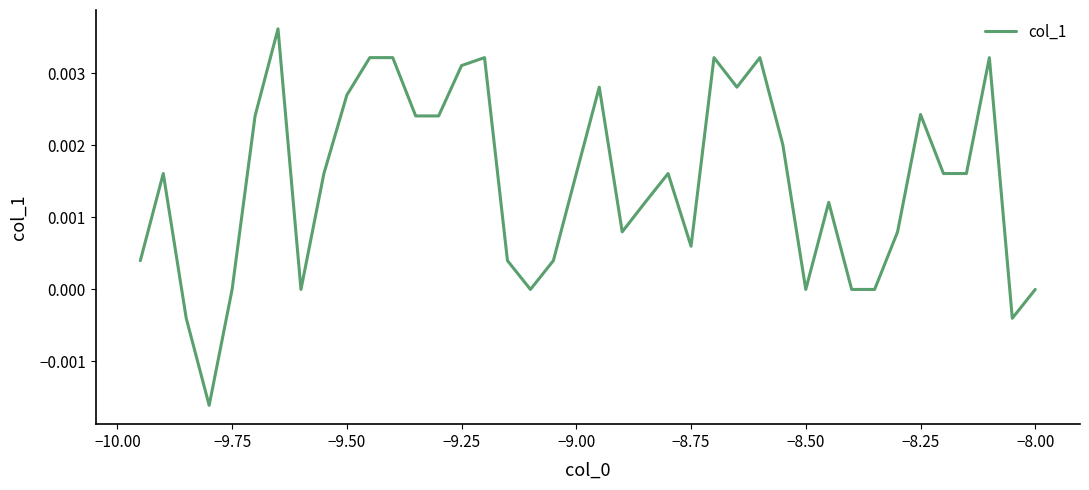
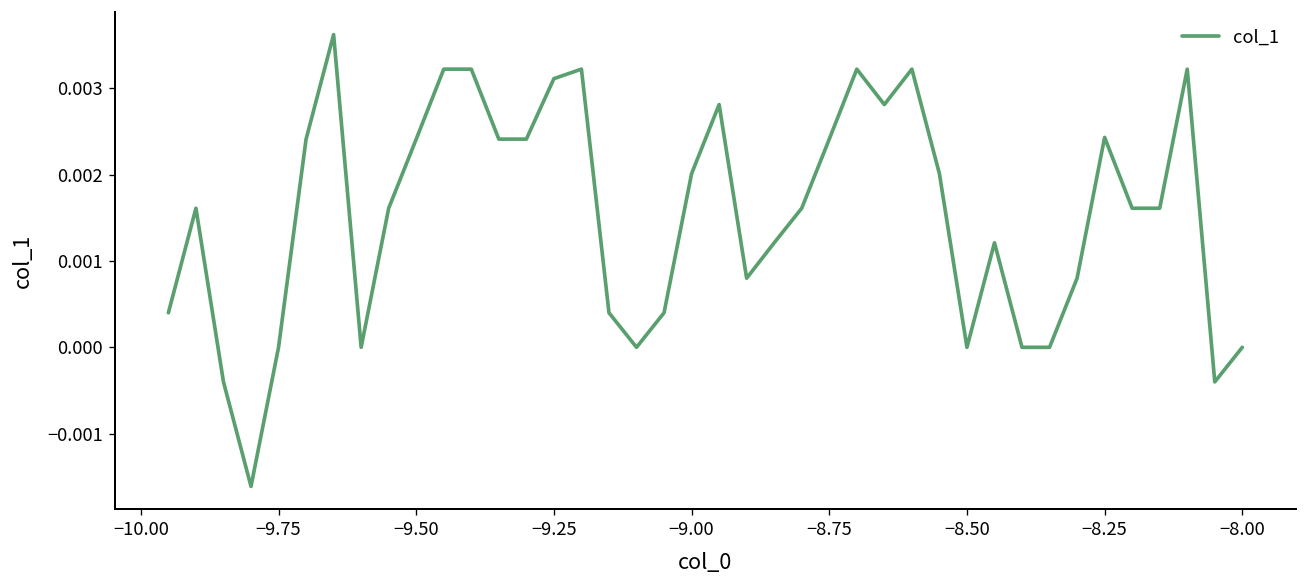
−9.50: 0.0027 -> 0.0024
−9.00: 0.0016 -> 0.0020
−8.75: 0.0006 -> 0.0024
